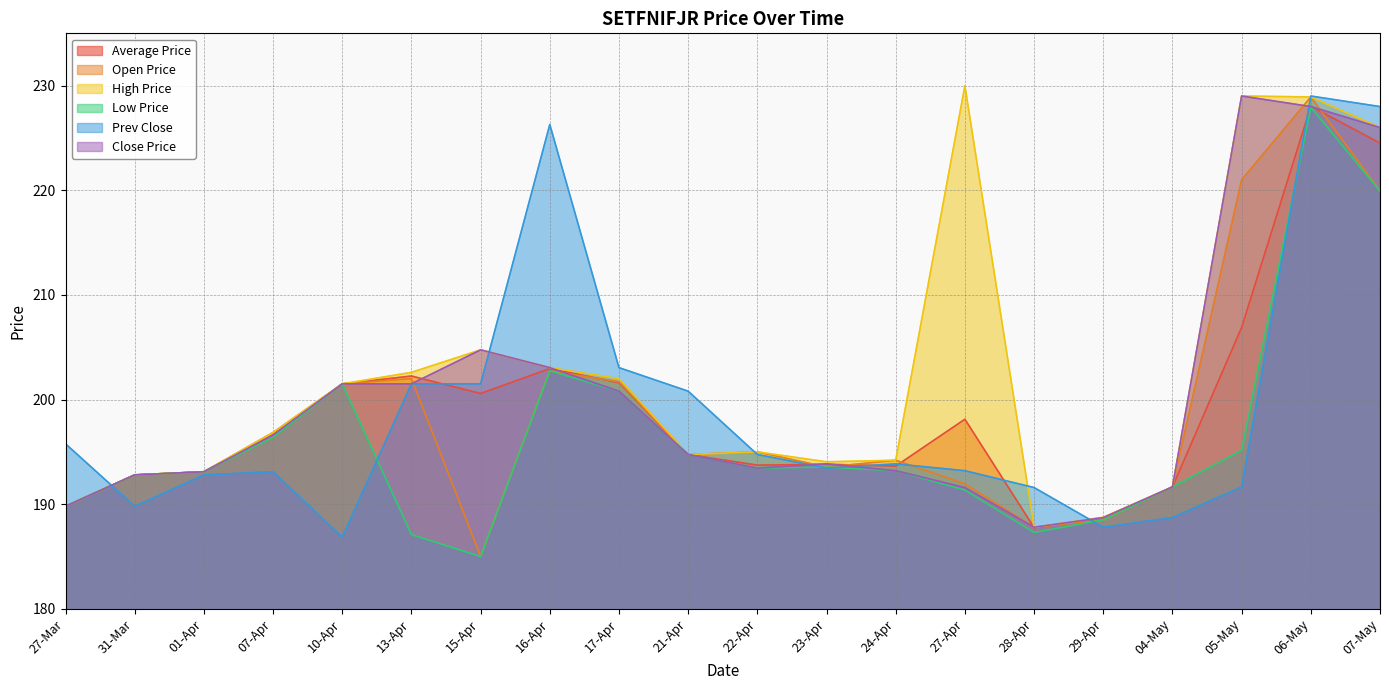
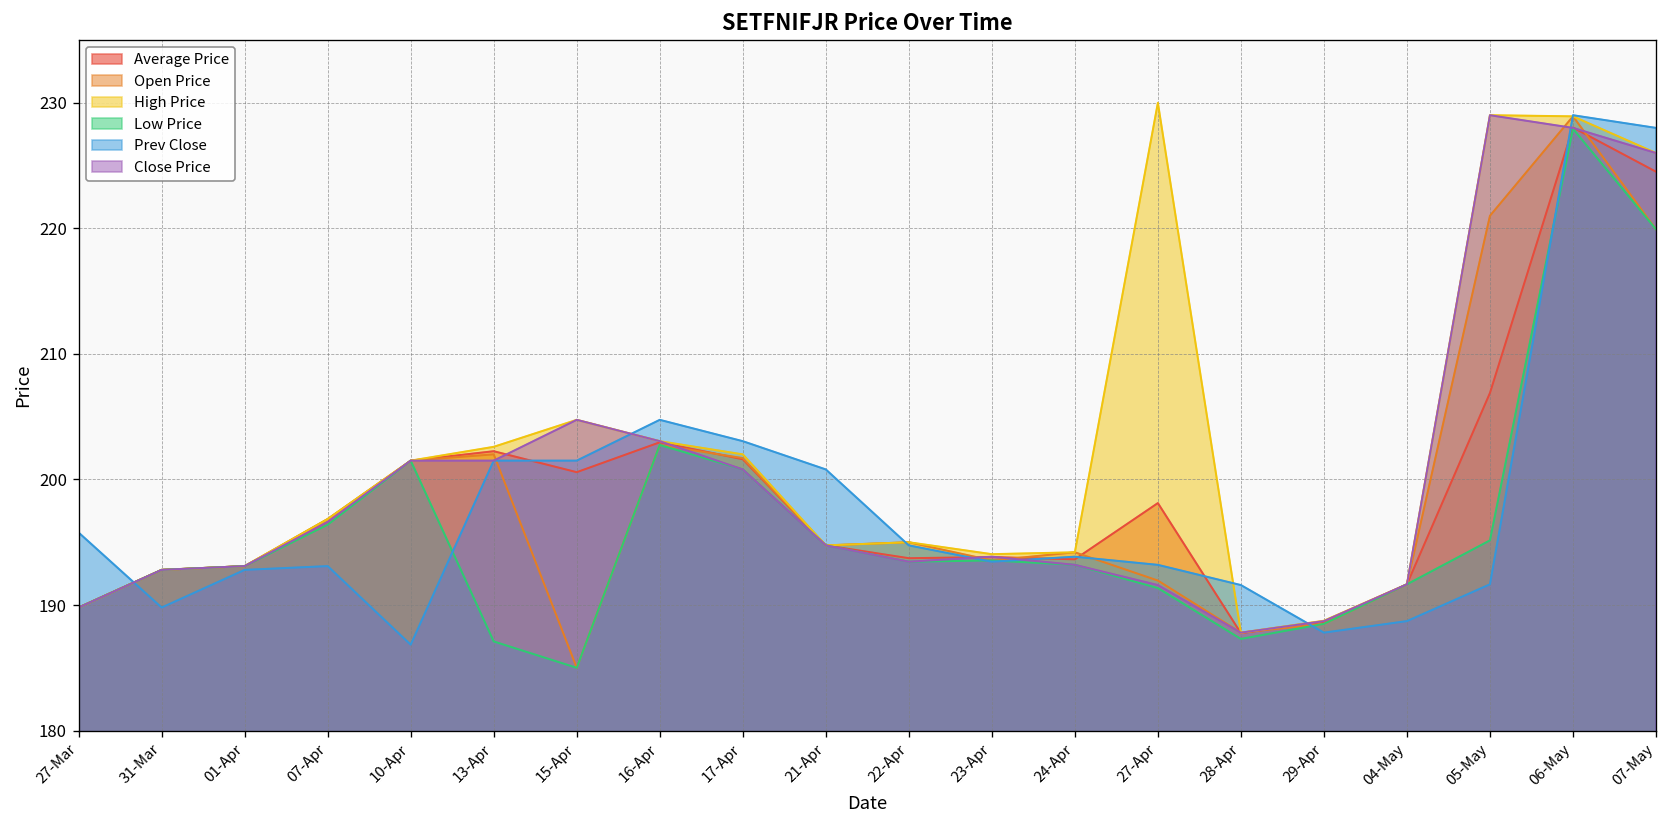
Prev Close, 16-Apr: 226.3 -> 204.8
